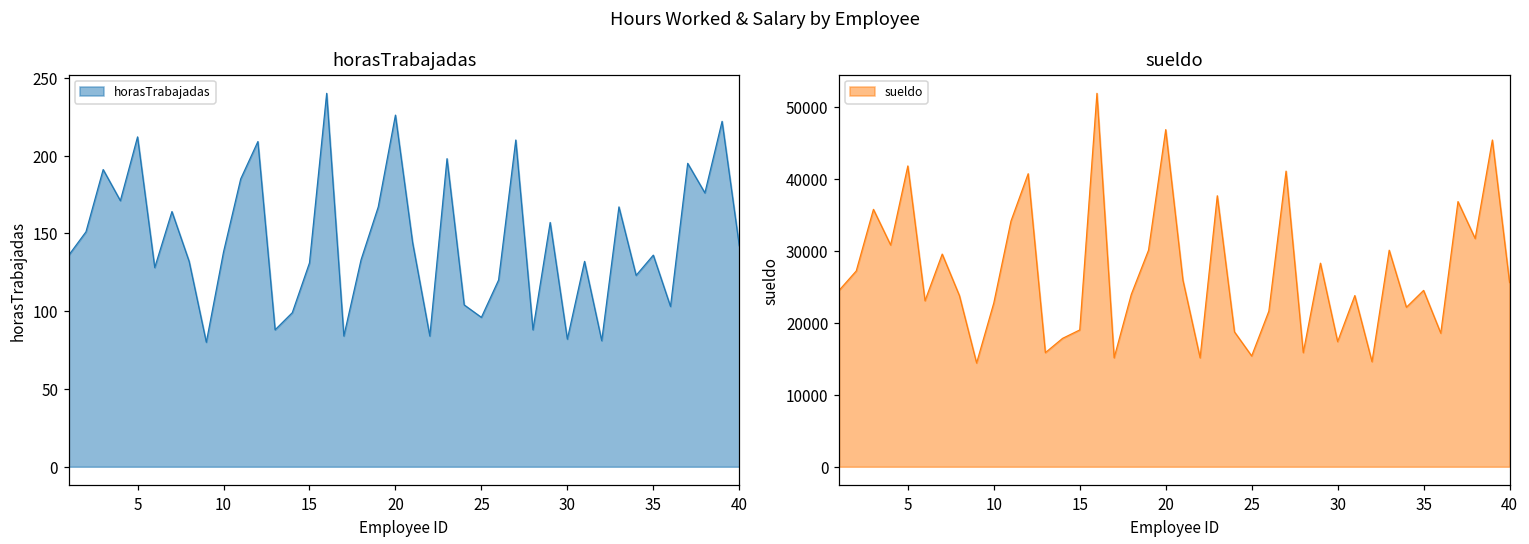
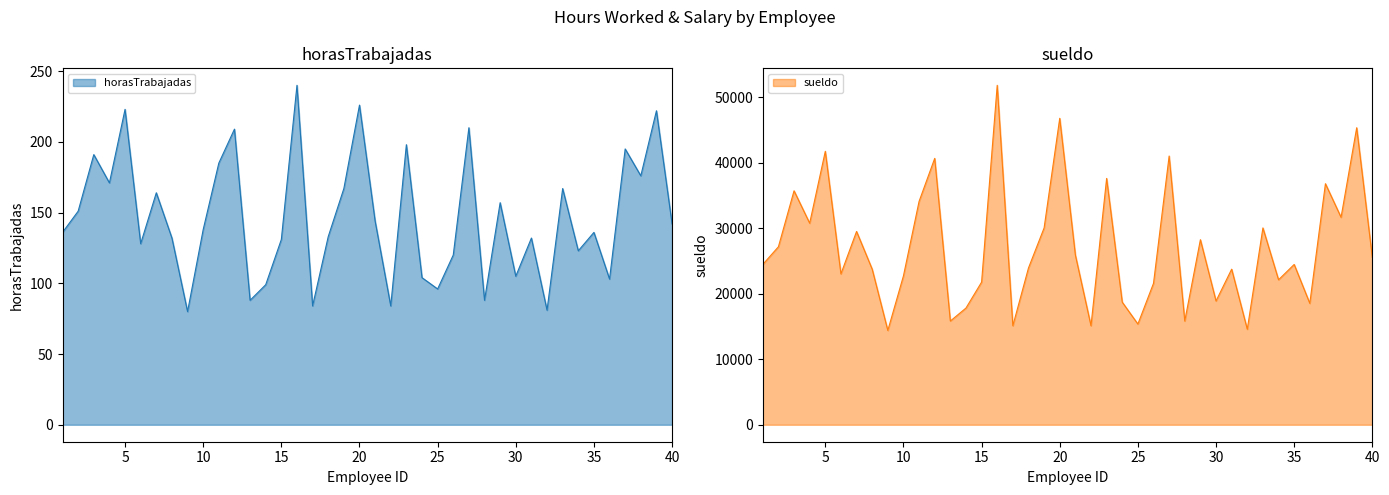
horasTrabajadas, 5: 212 -> 223
horasTrabajadas, 30: 82 -> 105
sueldo, 15: 19000 -> 22000
sueldo, 30: 17000 -> 19000
